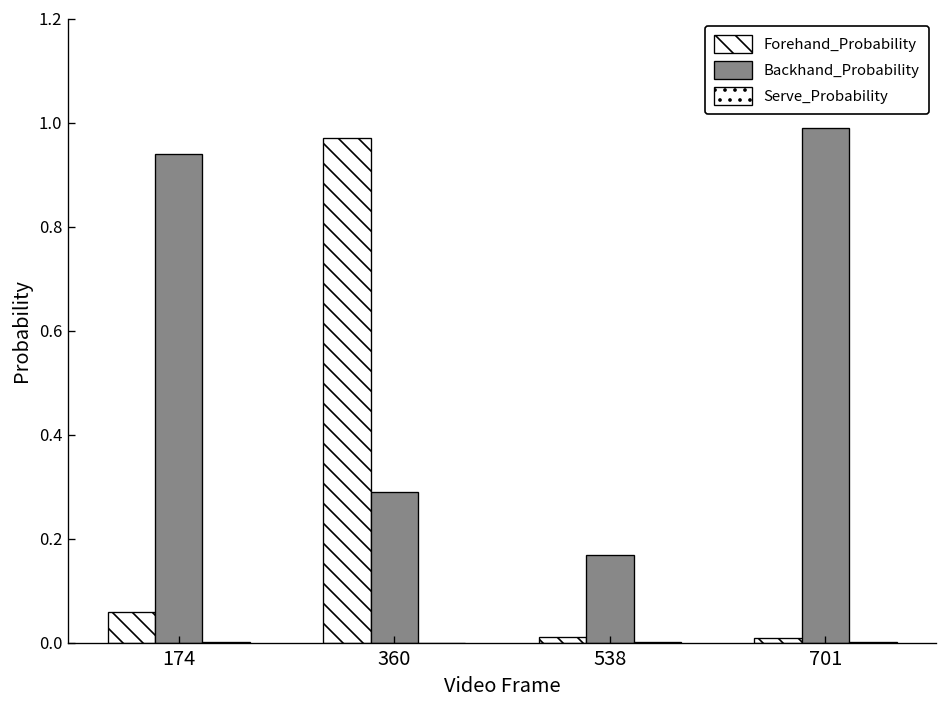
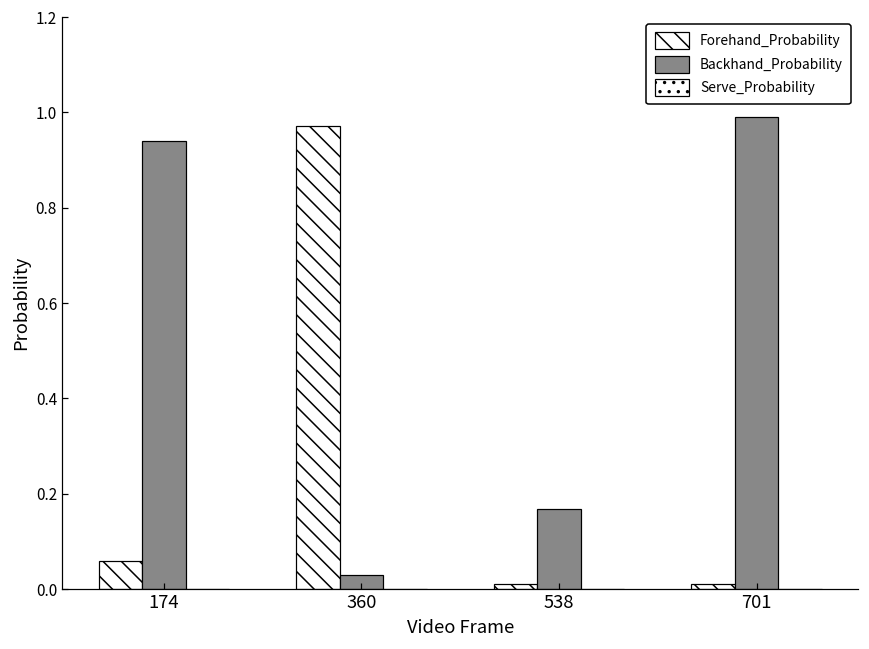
Backhand_Probability, 360: 0.29 -> 0.03
